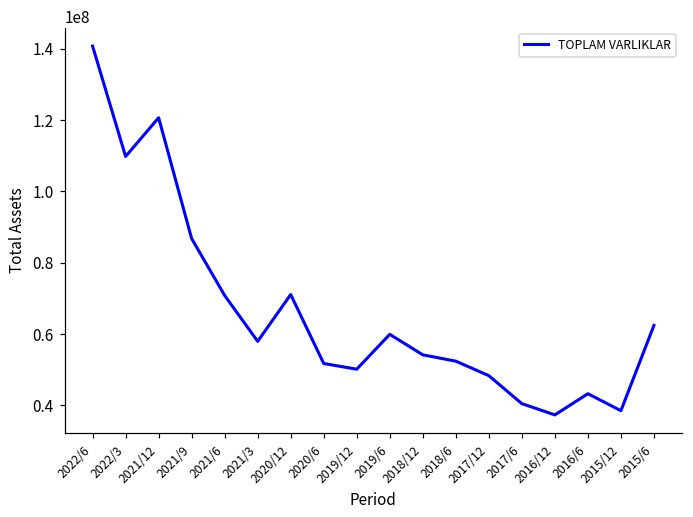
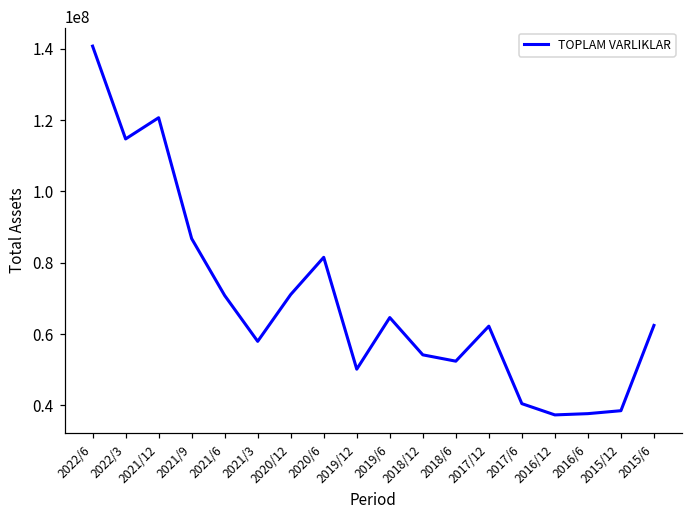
2022/3: 110000000 -> 115000000
2020/6: 52000000 -> 82000000
2019/6: 60000000 -> 65000000
2017/12: 48000000 -> 62000000
2016/6: 43000000 -> 38000000
